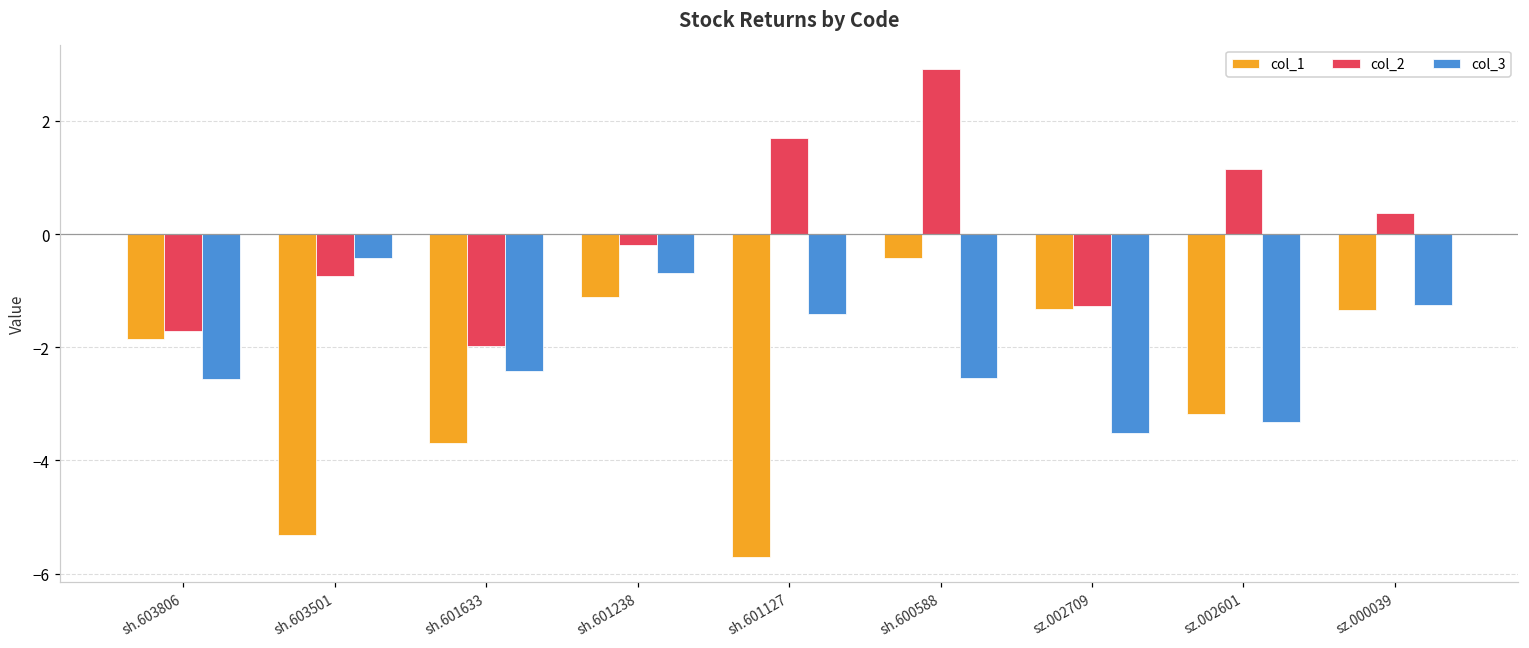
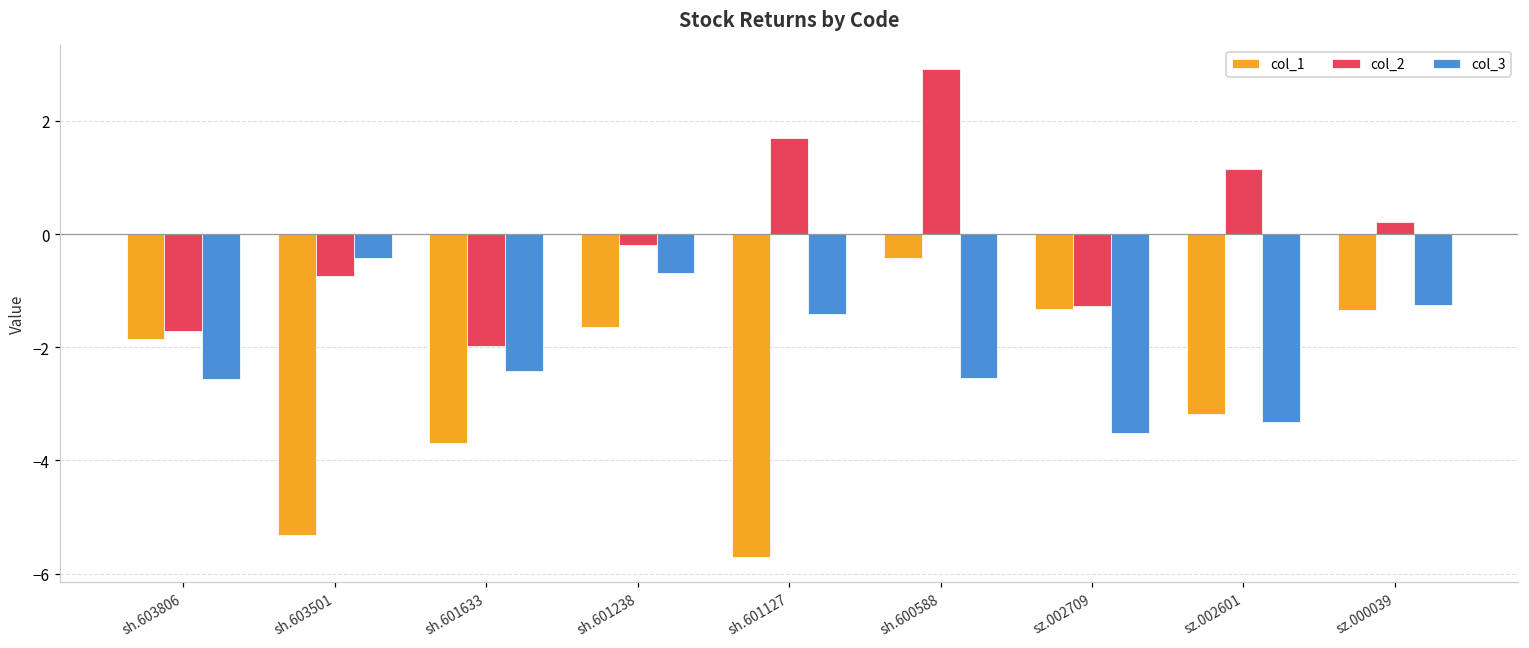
col_1, sh.601238: -1.1 -> -1.6
col_2, sz.000039: 0.4 -> 0.2
